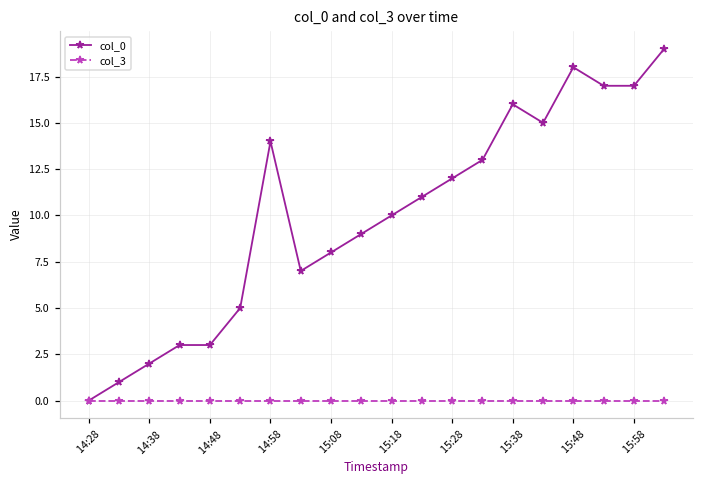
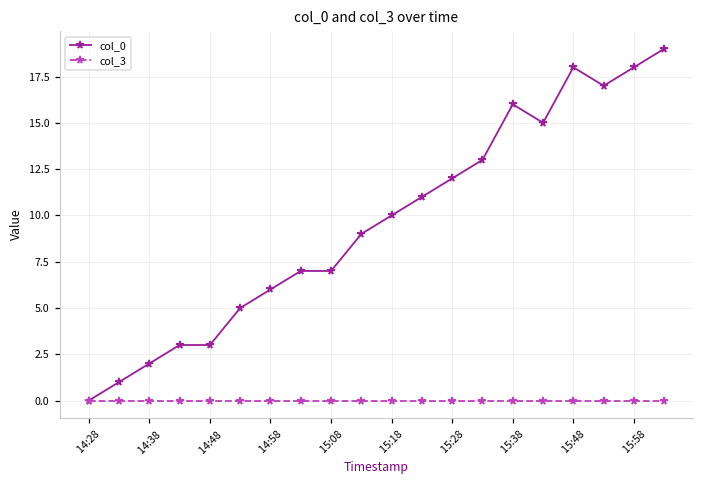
col_0, 14:58: 14 -> 6
col_0, 15:08: 8 -> 7
col_0, 15:58: 17 -> 18
